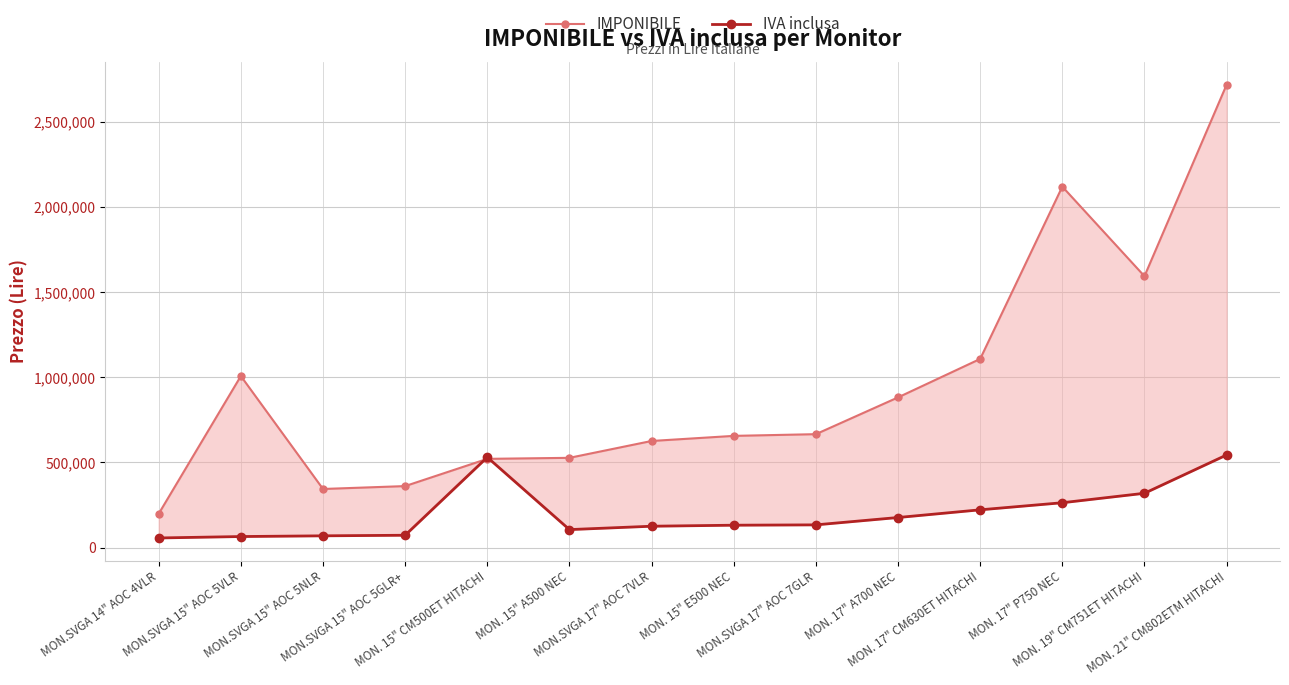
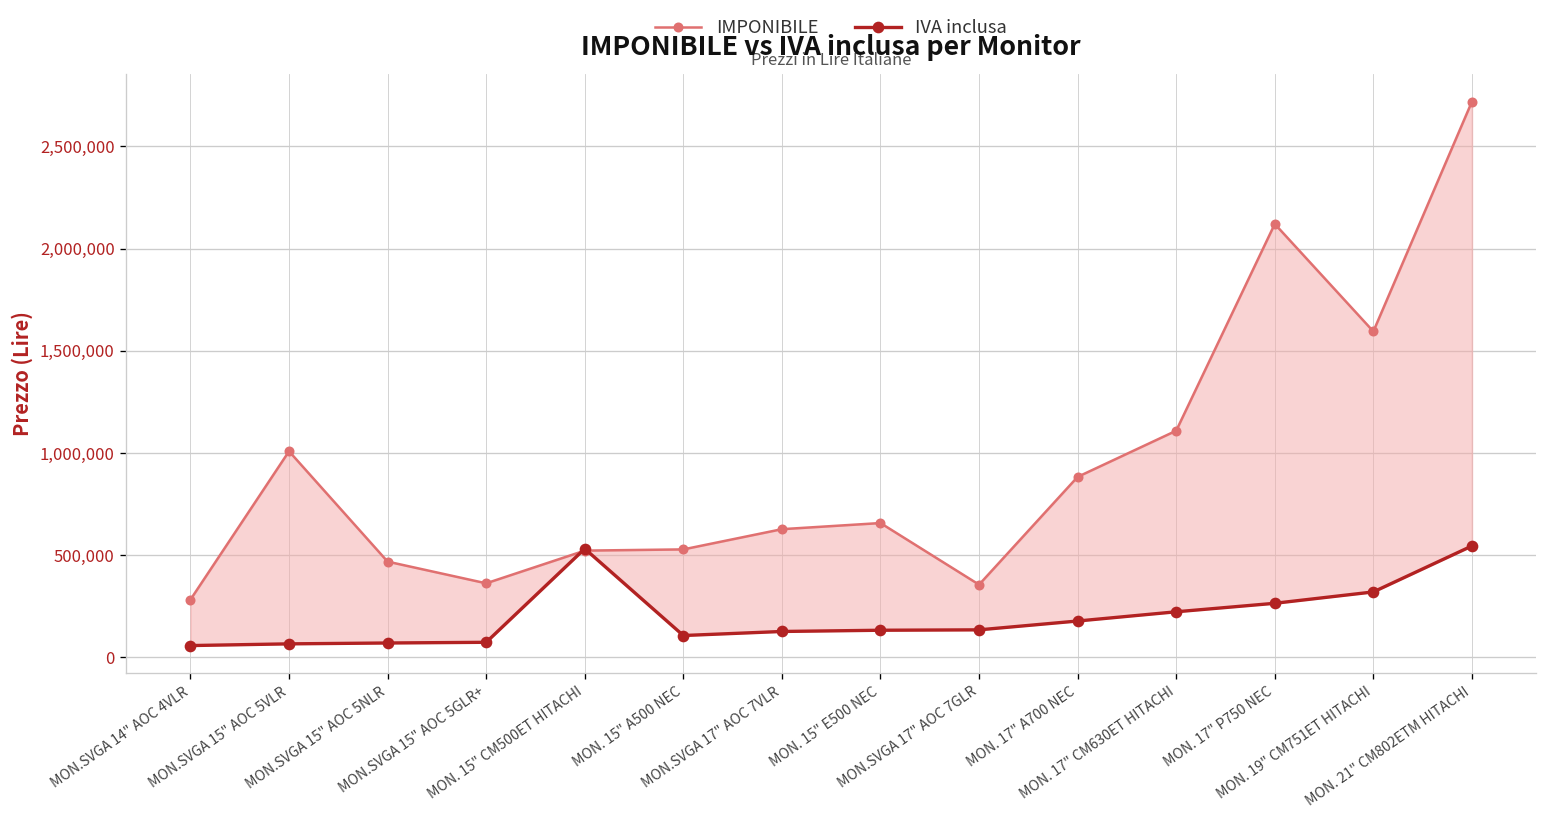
IMPONIBILE, MON.SVGA 14" AOC 4VLR: 200,000 -> 280,000
IMPONIBILE, MON.SVGA 15" AOC 5NLR: 340,000 -> 470,000
IMPONIBILE, MON.SVGA 17" AOC 7GLR: 670,000 -> 350,000
